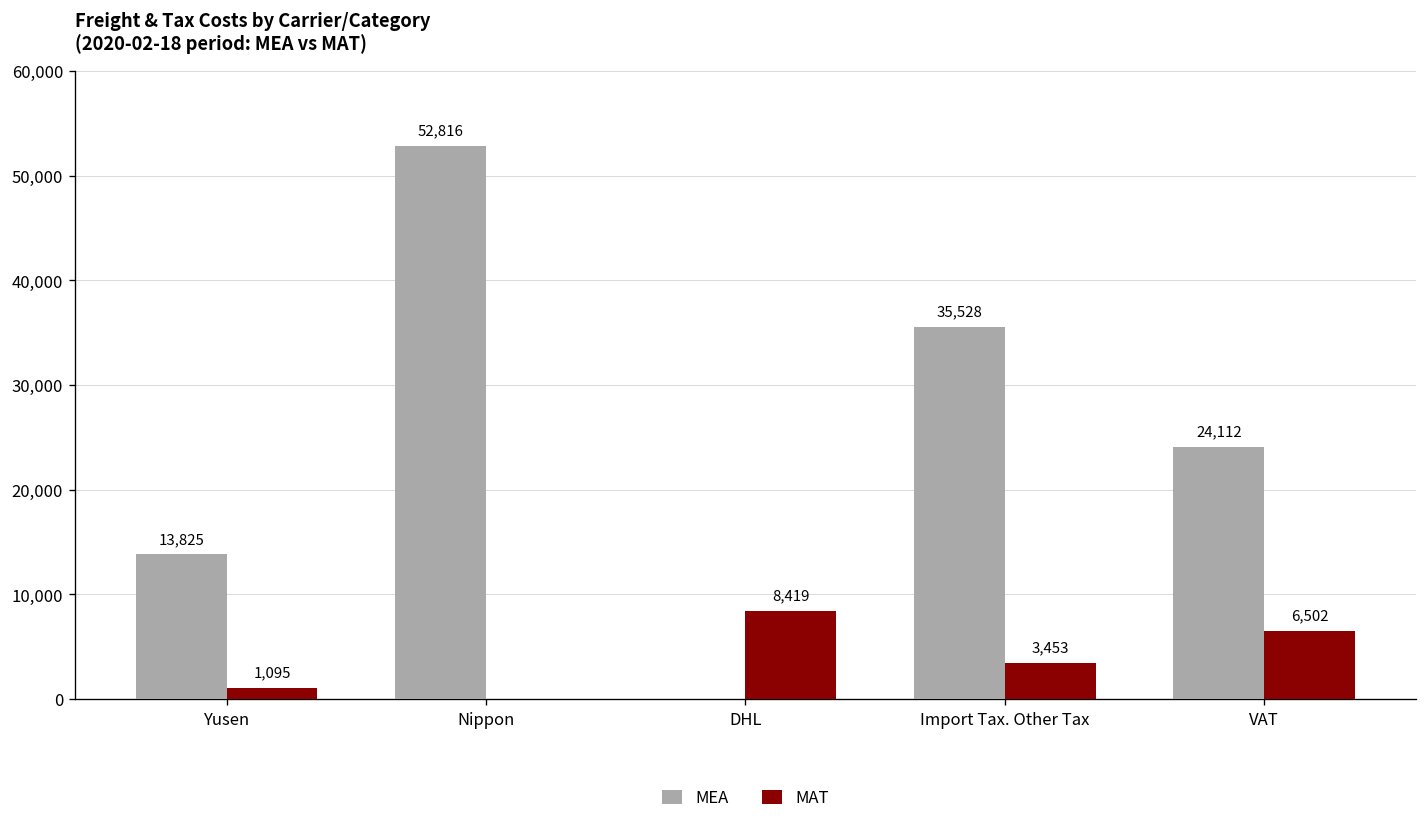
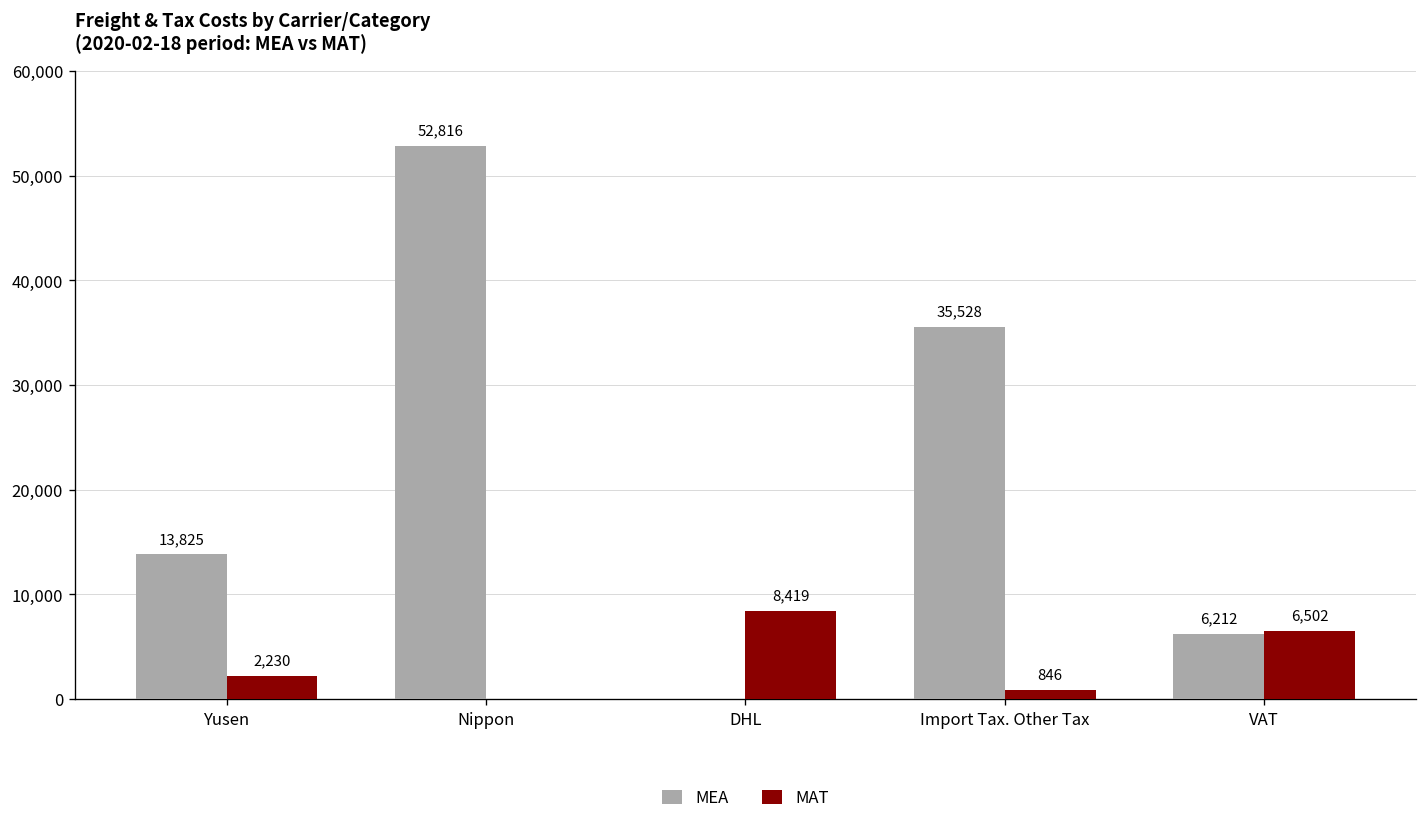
MAT, Yusen: 1,095 -> 2,230
MAT, Import Tax. Other Tax: 3,453 -> 846
MEA, VAT: 24,112 -> 6,212
